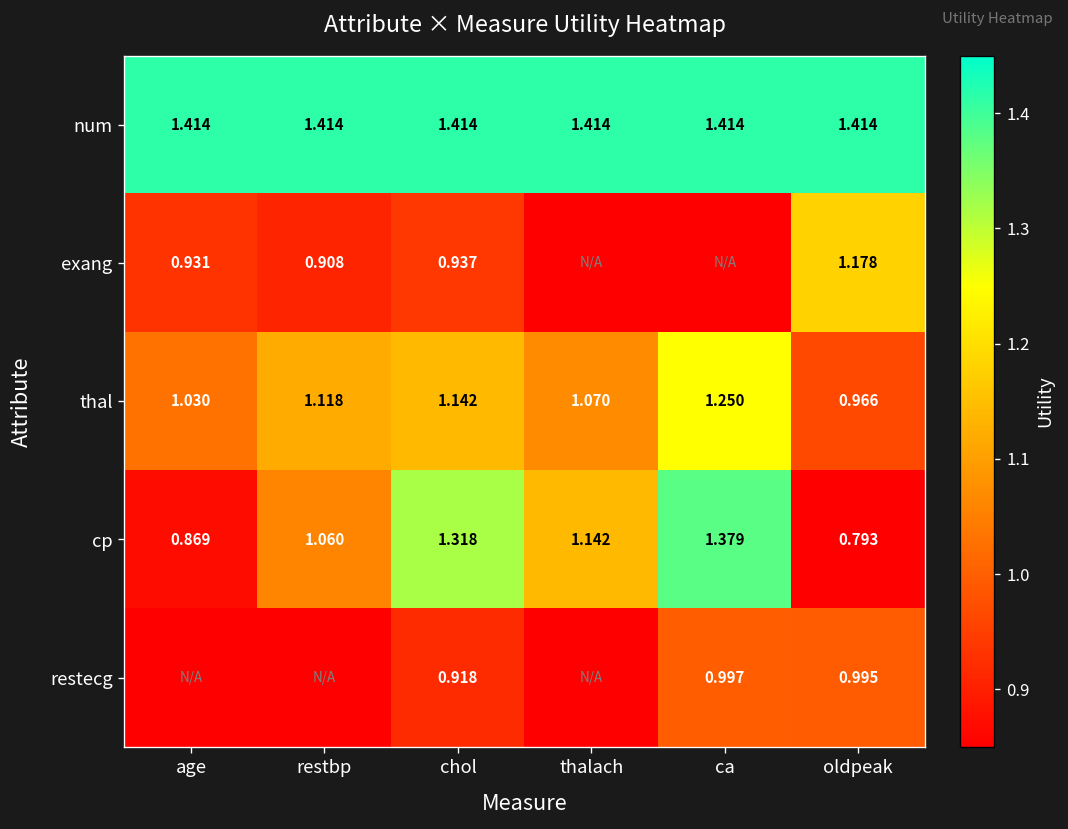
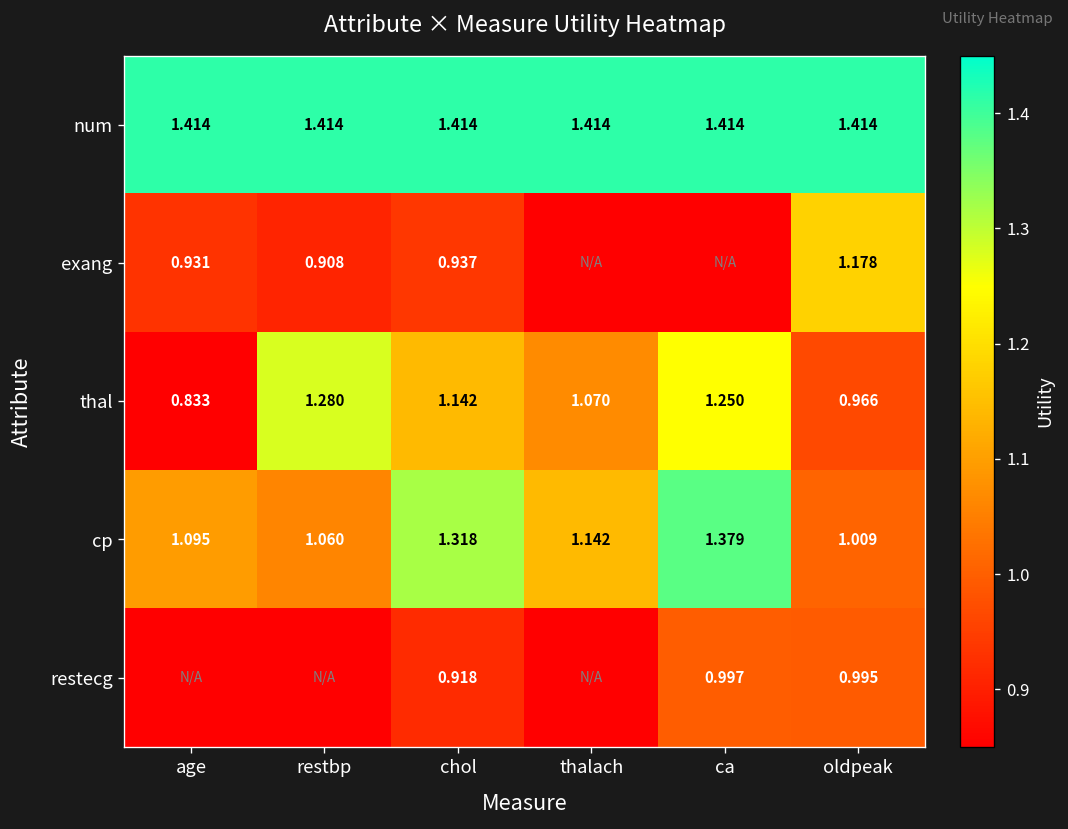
thal, age: 1.030 -> 0.833
thal, restbp: 1.118 -> 1.280
cp, age: 0.869 -> 1.095
cp, oldpeak: 0.793 -> 1.009
